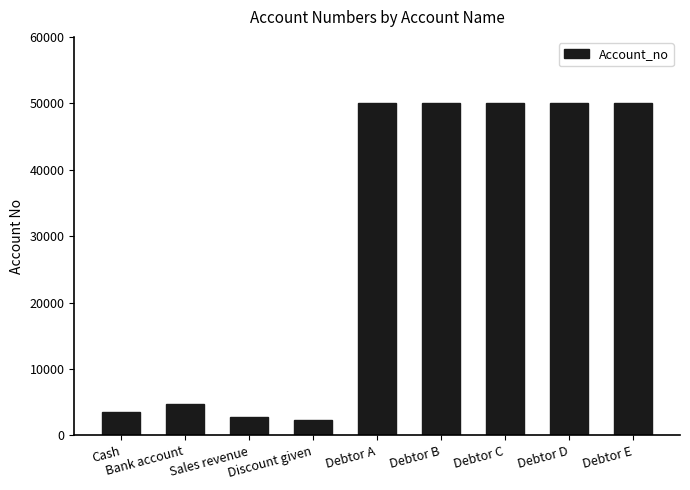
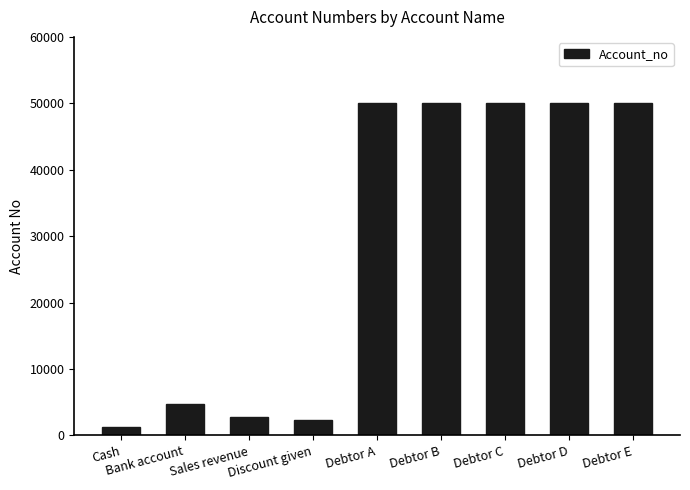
Cash: 4000 -> 1000
